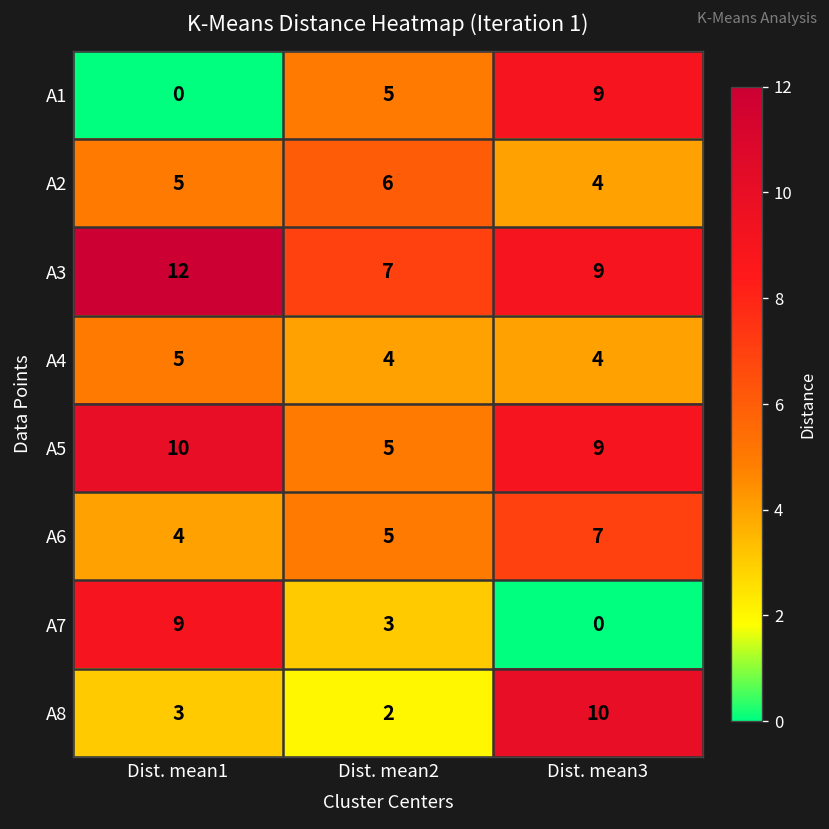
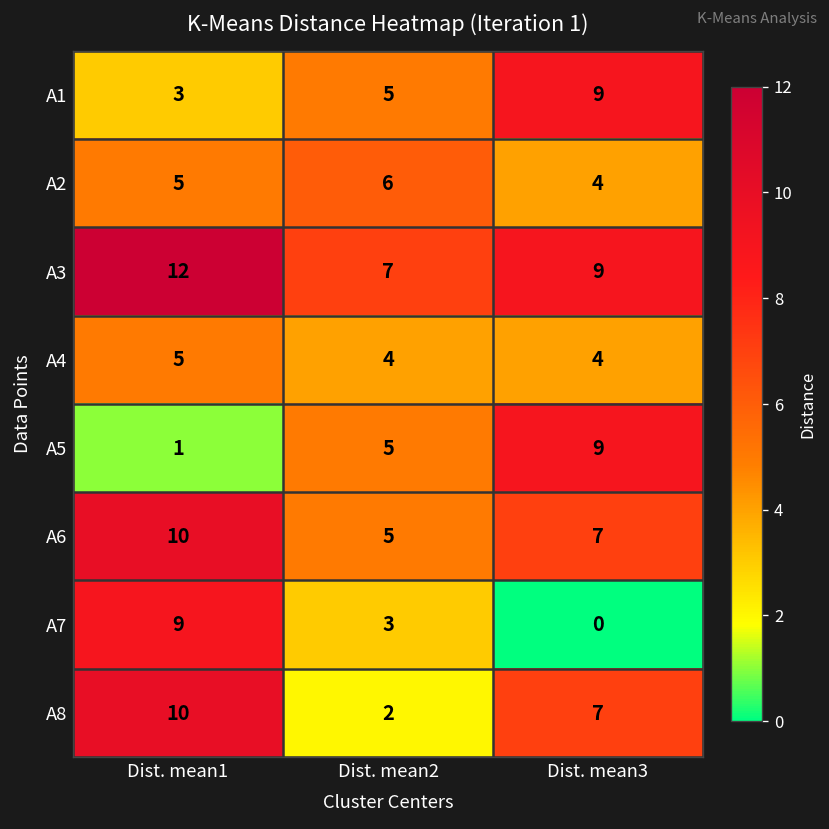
A1, Dist. mean1: 0 -> 3
A5, Dist. mean1: 10 -> 1
A6, Dist. mean1: 4 -> 10
A8, Dist. mean1: 3 -> 10
A8, Dist. mean3: 10 -> 7
